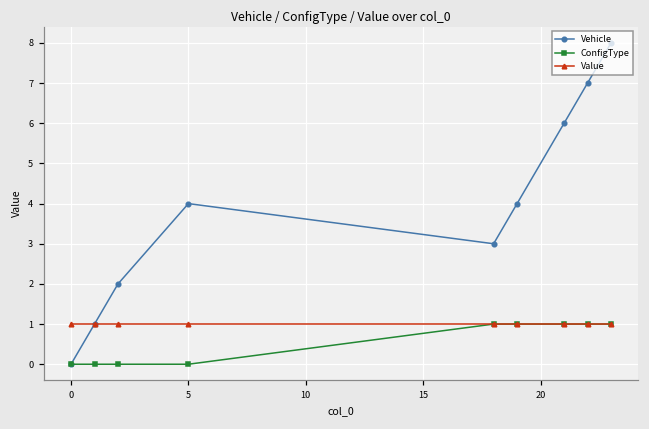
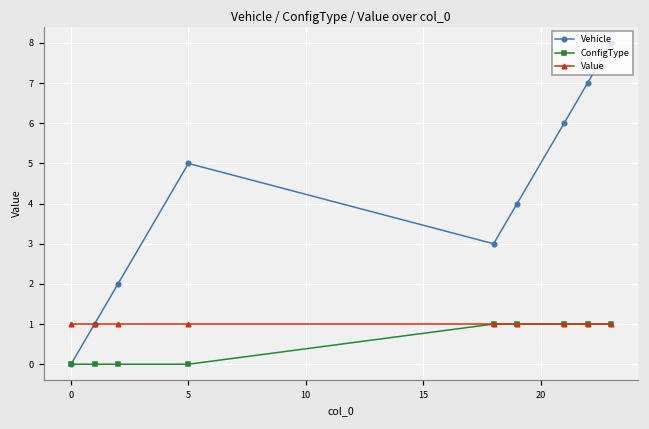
Vehicle, 5: 4 -> 5
